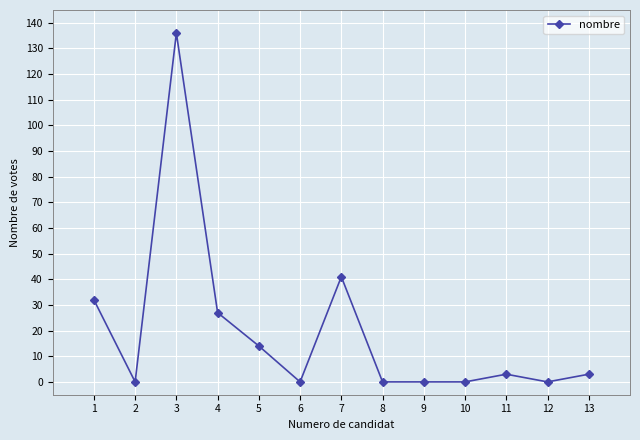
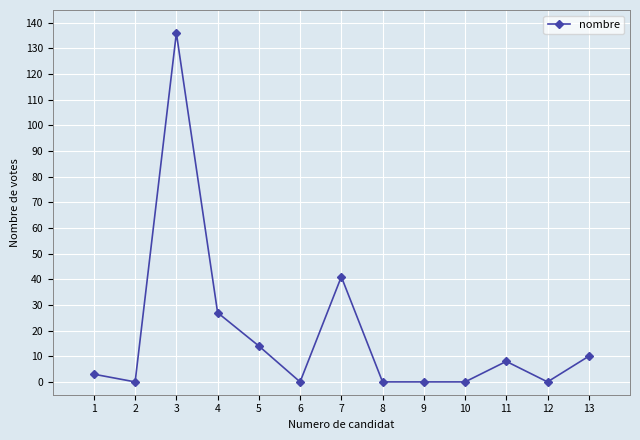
1: 32 -> 3
11: 3 -> 8
13: 3 -> 10
